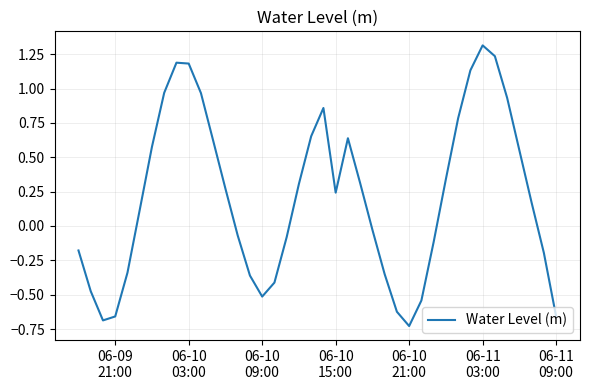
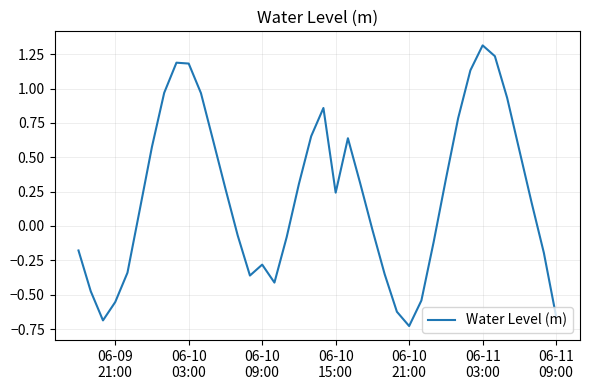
06-09 21:00: -0.66 -> -0.55
06-10 09:00: -0.51 -> -0.28
